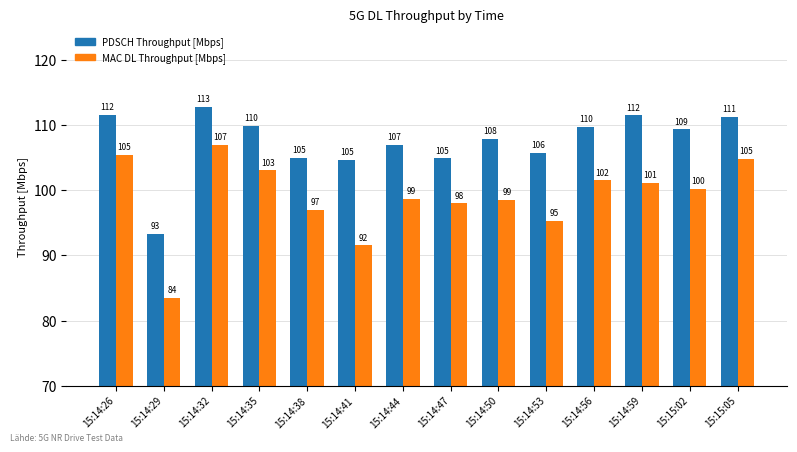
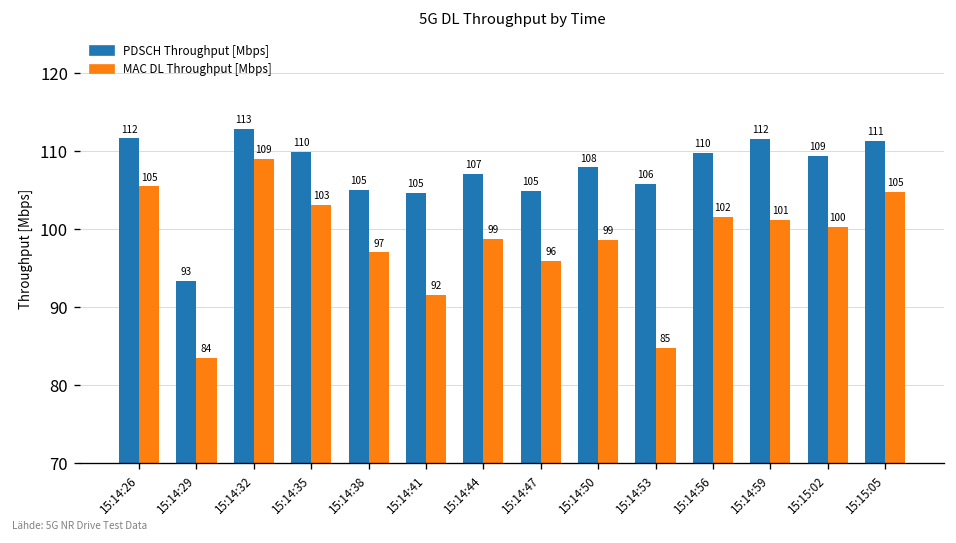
MAC DL Throughput [Mbps], 15:14:32: 107 -> 109
MAC DL Throughput [Mbps], 15:14:47: 98 -> 96
MAC DL Throughput [Mbps], 15:14:53: 95 -> 85
